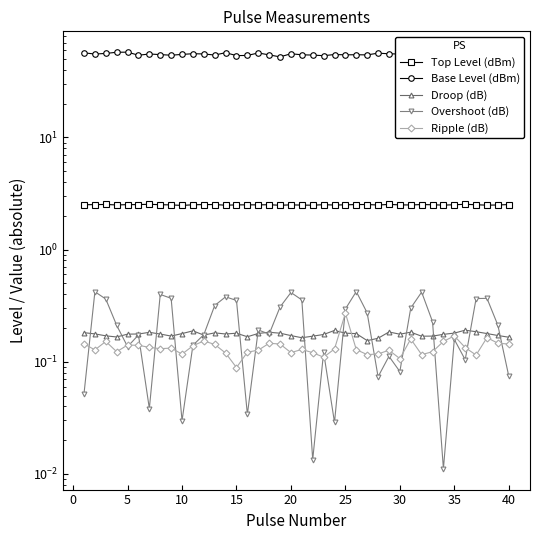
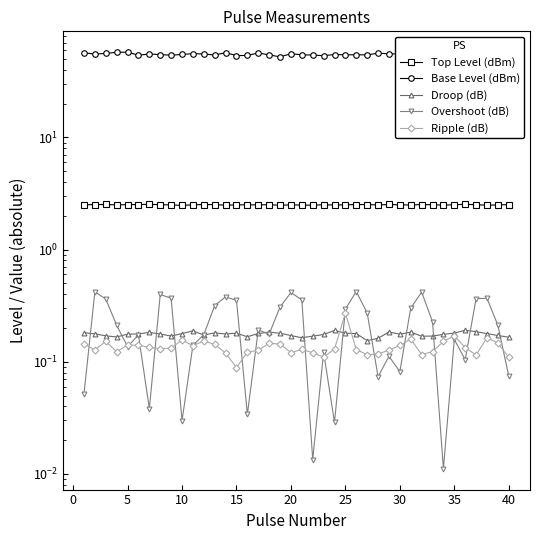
Ripple (dB), 10: 0.12 -> 0.16
Ripple (dB), 30: 0.11 -> 0.14
Ripple (dB), 40: 0.14 -> 0.11
